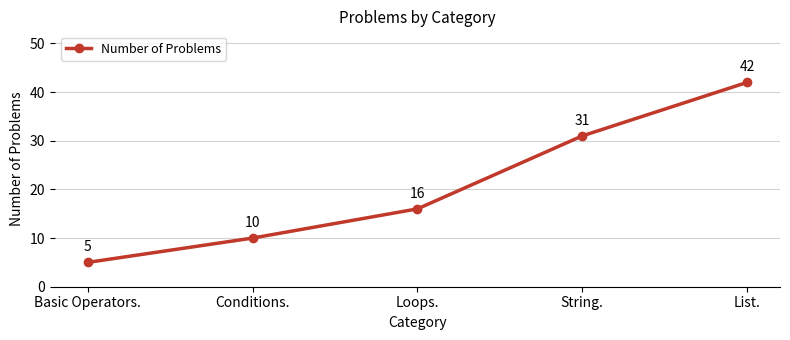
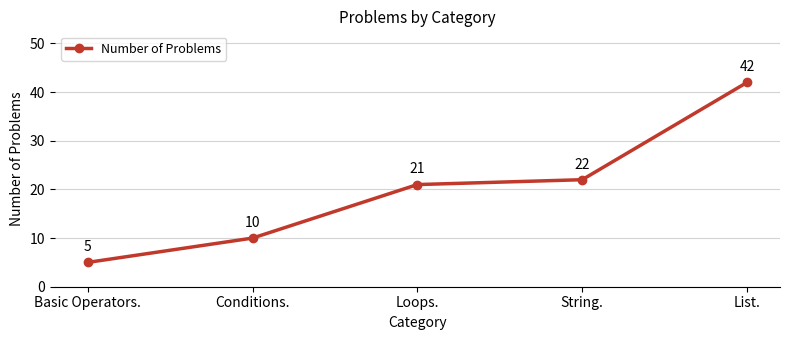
Loops.: 16 -> 21
String.: 31 -> 22
